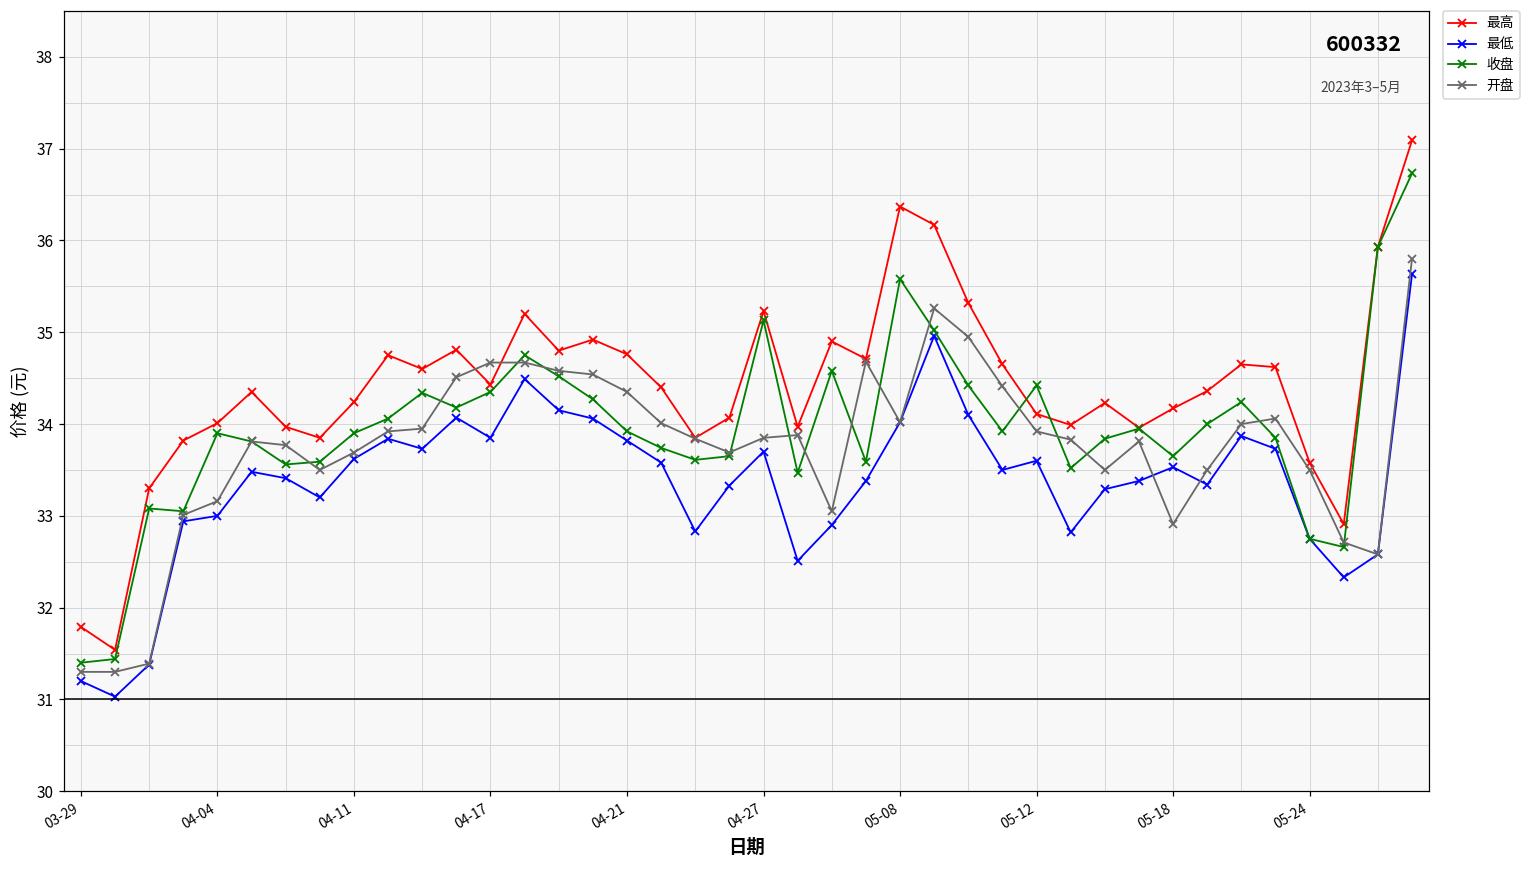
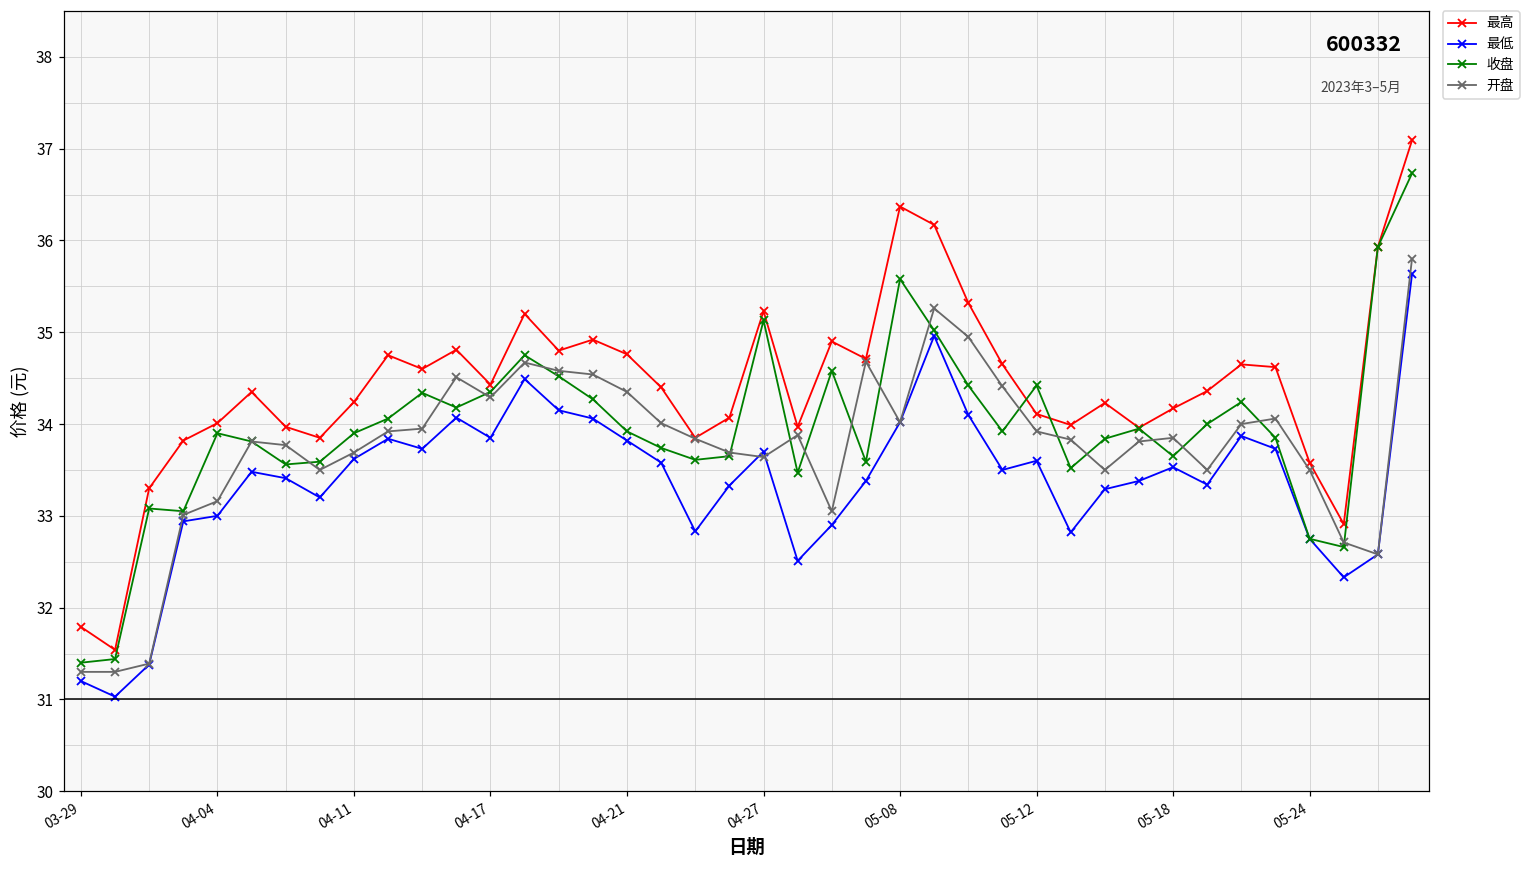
开盘, 04-17: 34.7 -> 34.3
开盘, 04-27: 33.9 -> 33.6
开盘, 05-18: 32.9 -> 33.9
